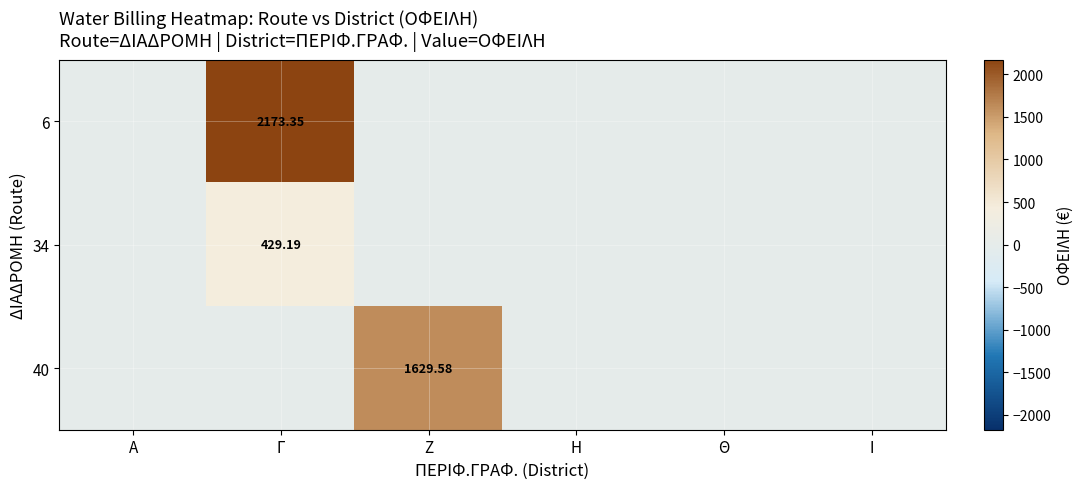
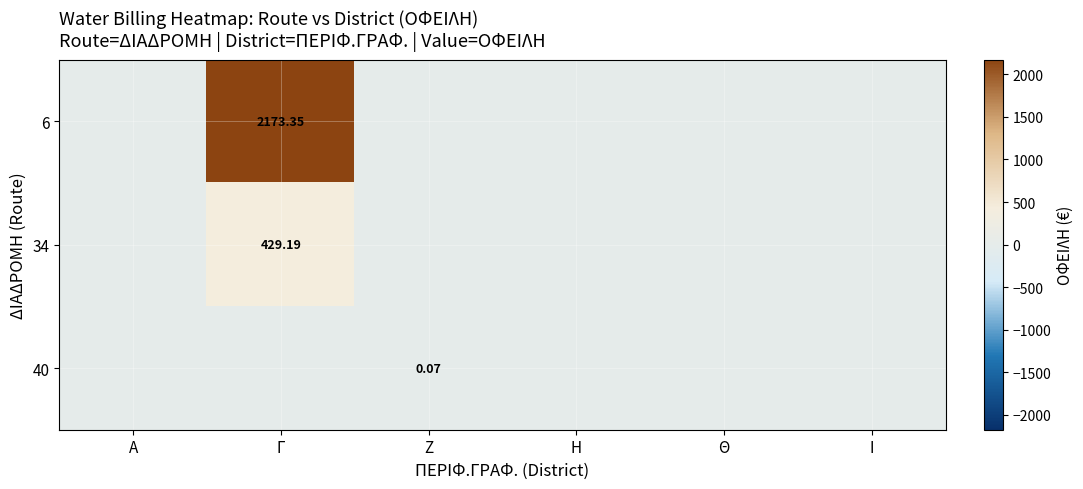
40, Ζ: 1629.58 -> 0.07
